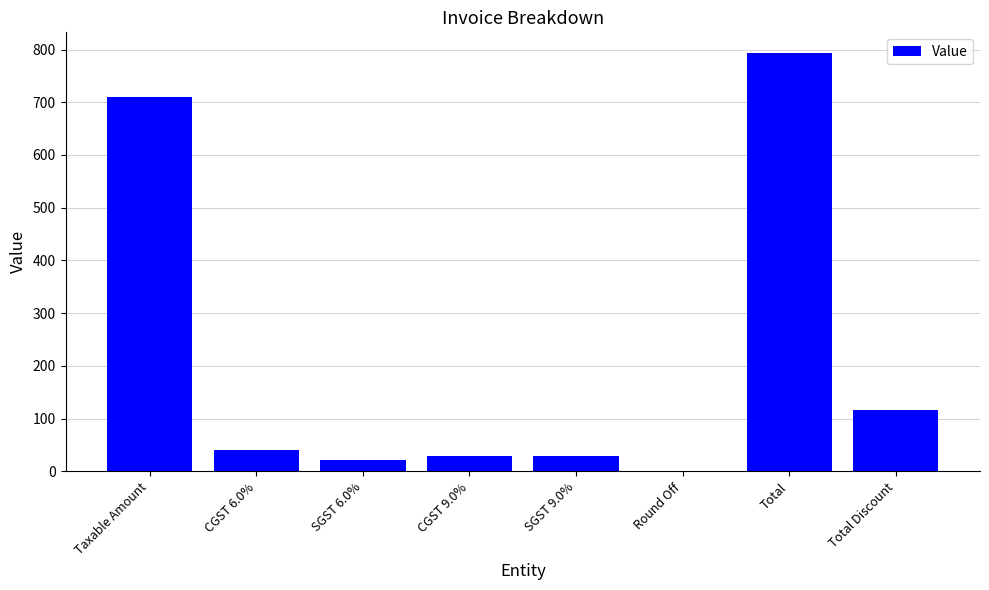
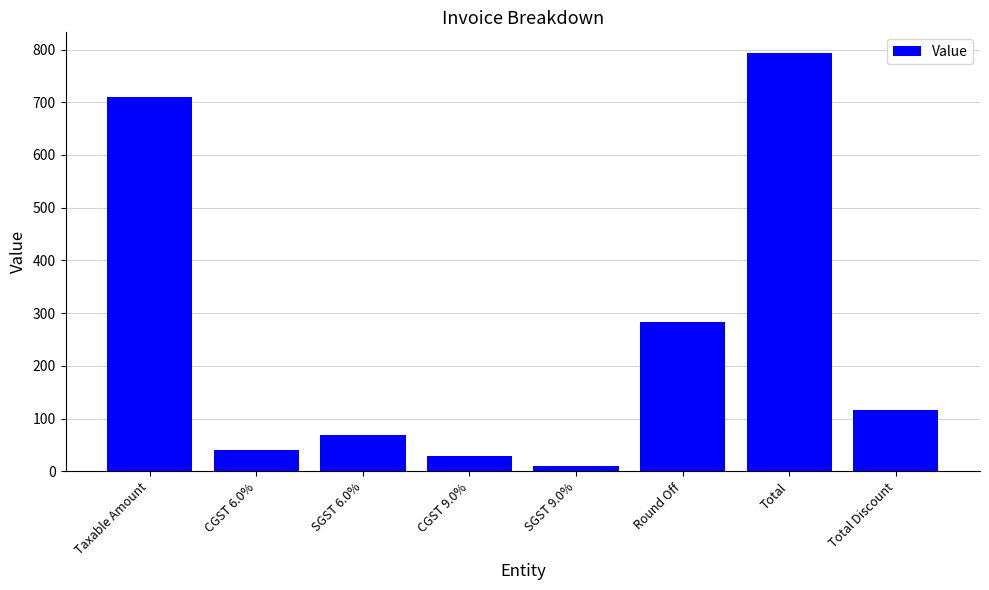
SGST 6.0%: 20 -> 70
SGST 9.0%: 30 -> 10
Round Off: 0 -> 280
